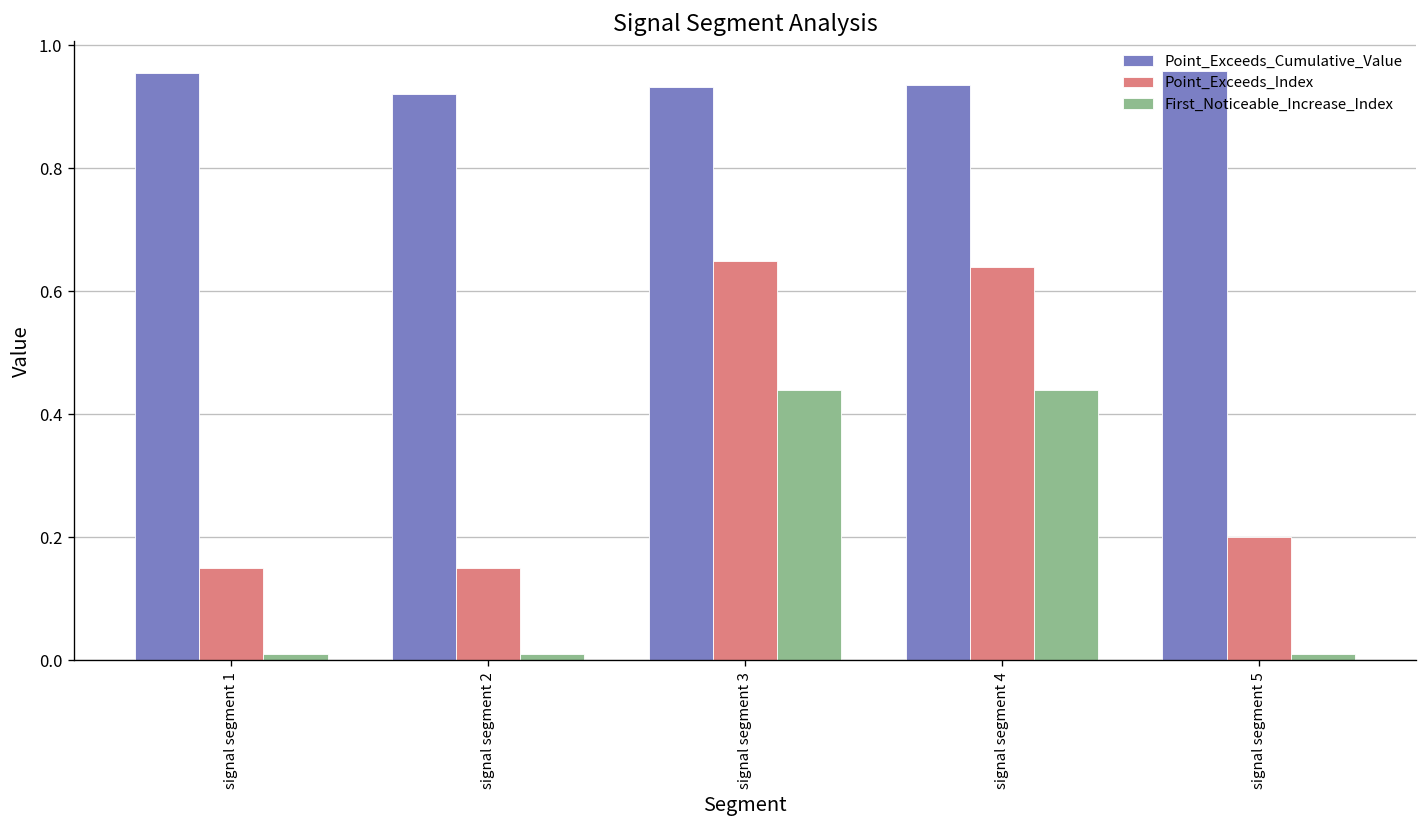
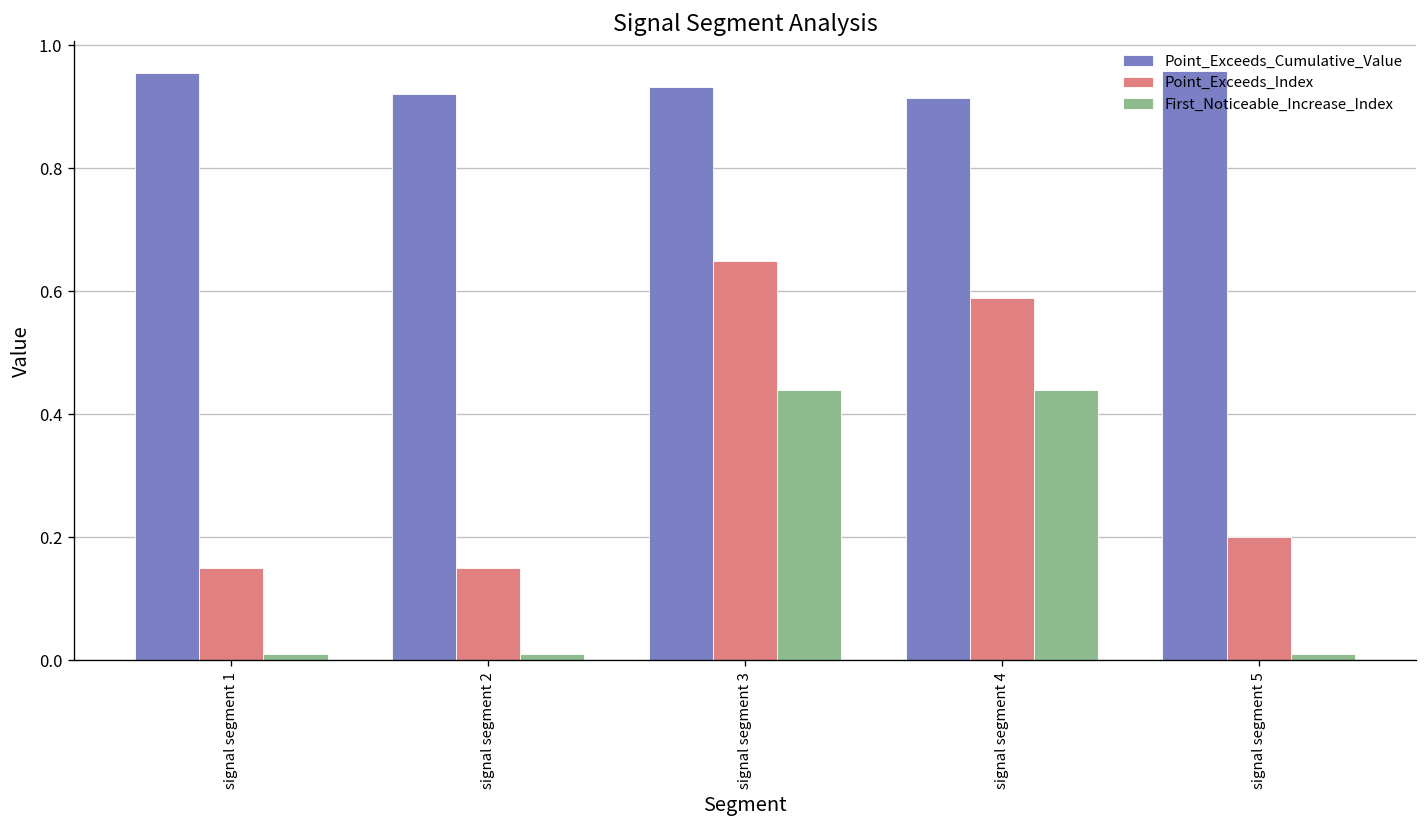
Point_Exceeds_Cumulative_Value, signal segment 4: 0.94 -> 0.91
Point_Exceeds_Index, signal segment 4: 0.64 -> 0.59
